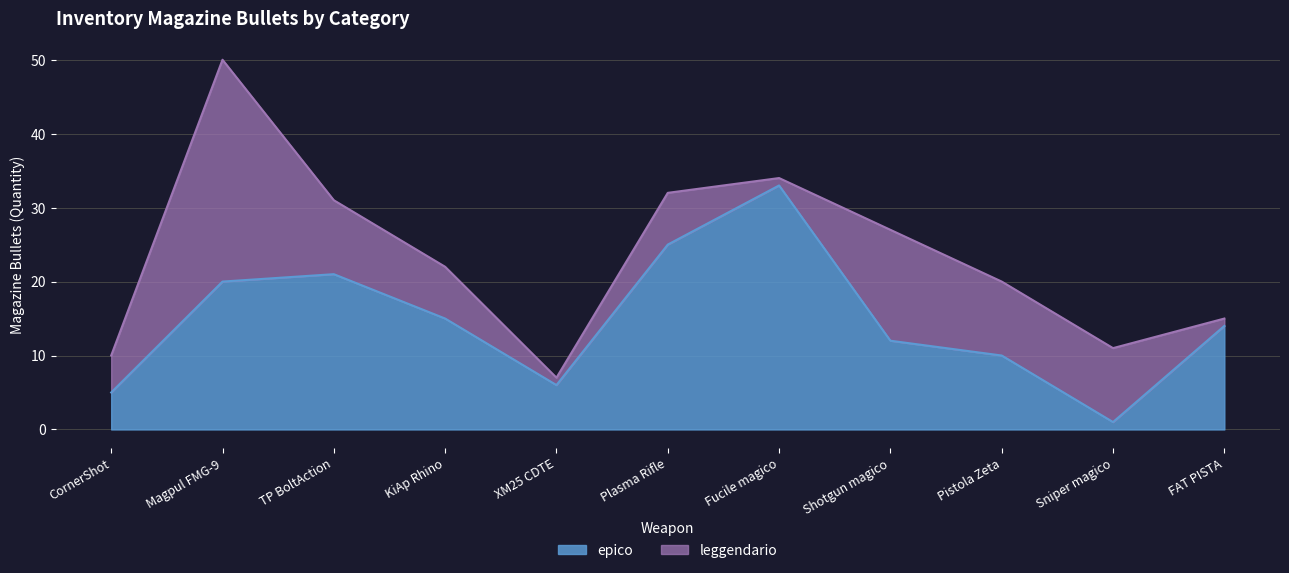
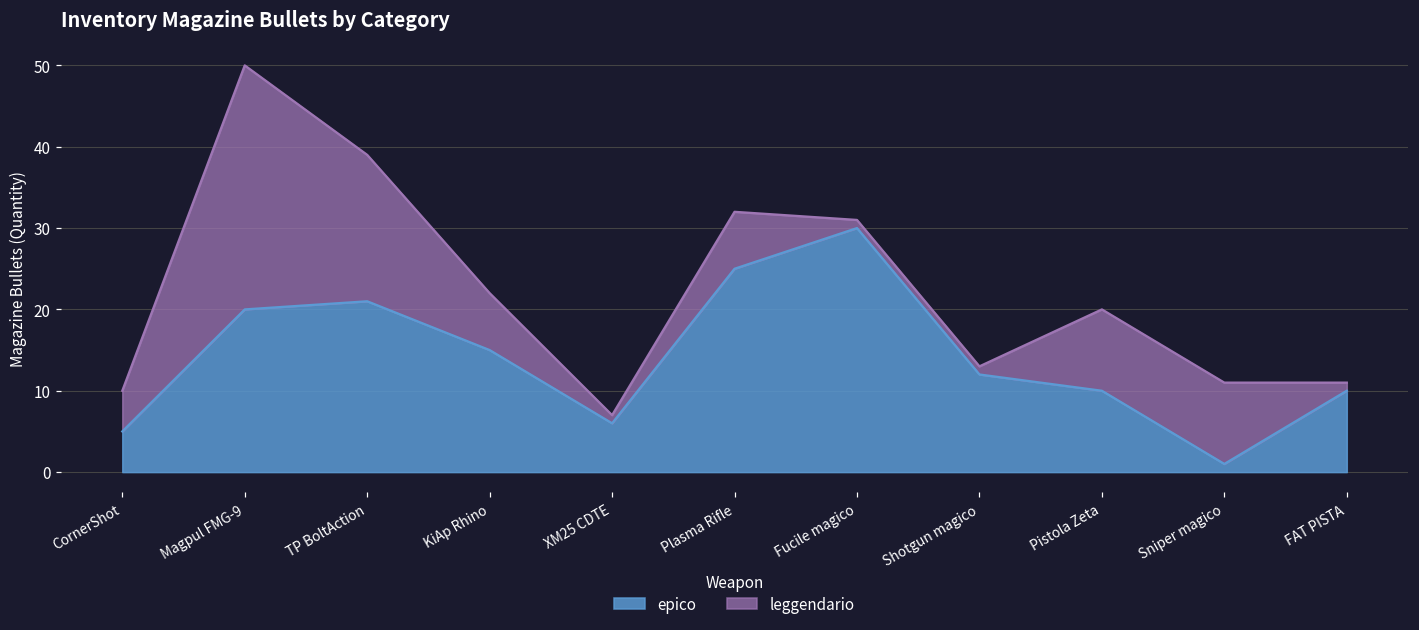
leggendario, TP BoltAction: 10 -> 18
epico, Fucile magico: 33 -> 30
leggendario, Shotgun magico: 15 -> 1
epico, FAT PISTA: 14 -> 10
